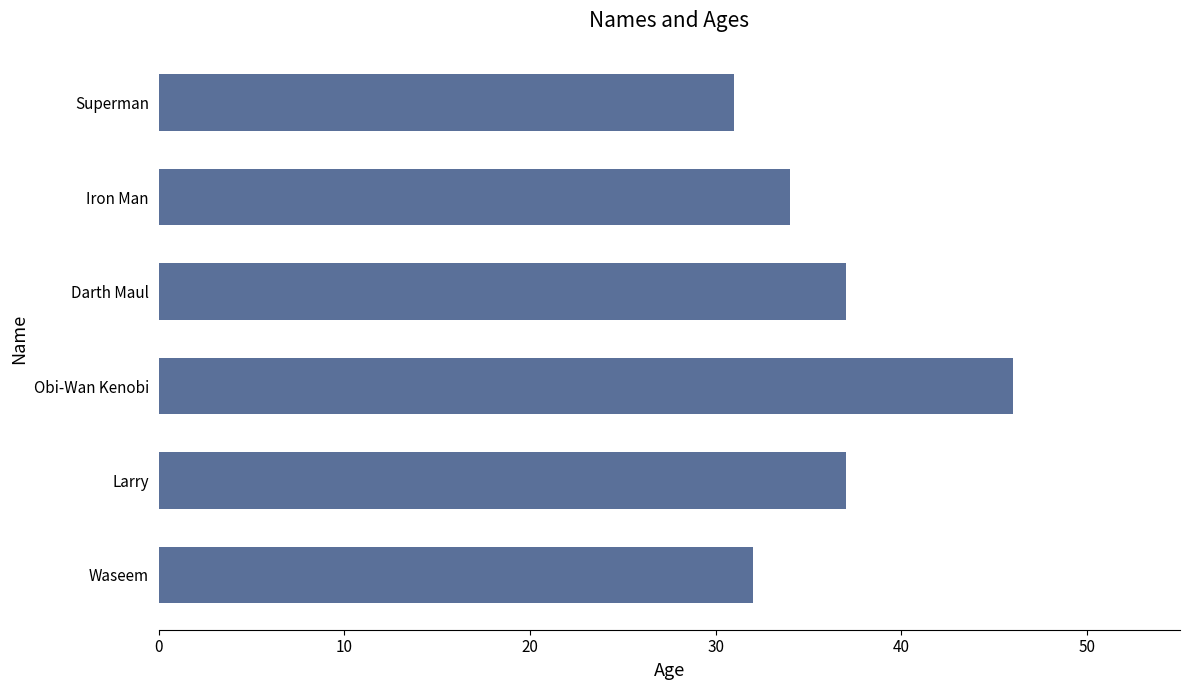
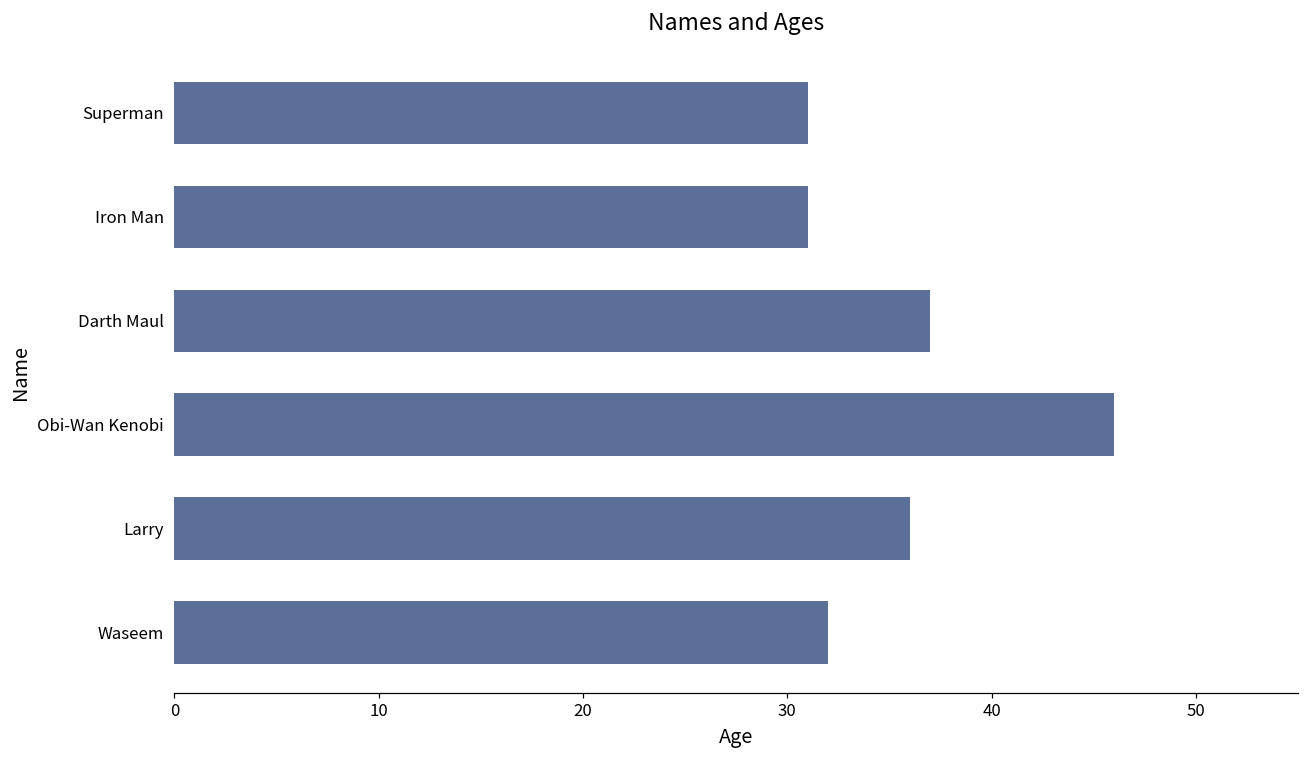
Iron Man: 34 -> 31
Larry: 37 -> 36
